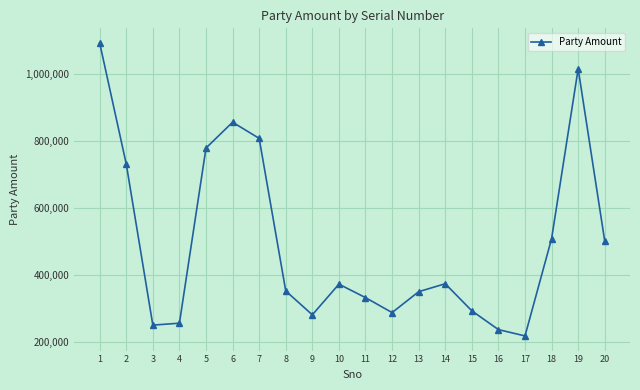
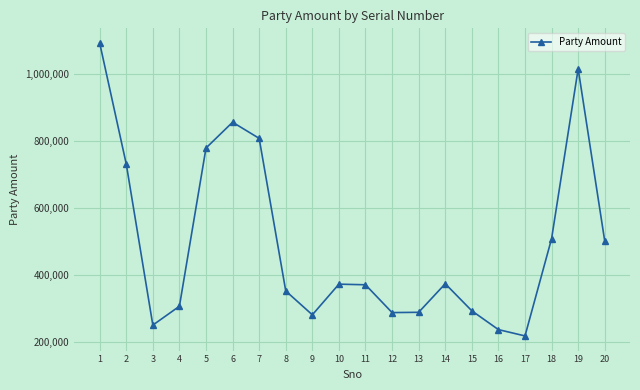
4: 260,000 -> 310,000
11: 330,000 -> 370,000
13: 350,000 -> 290,000
